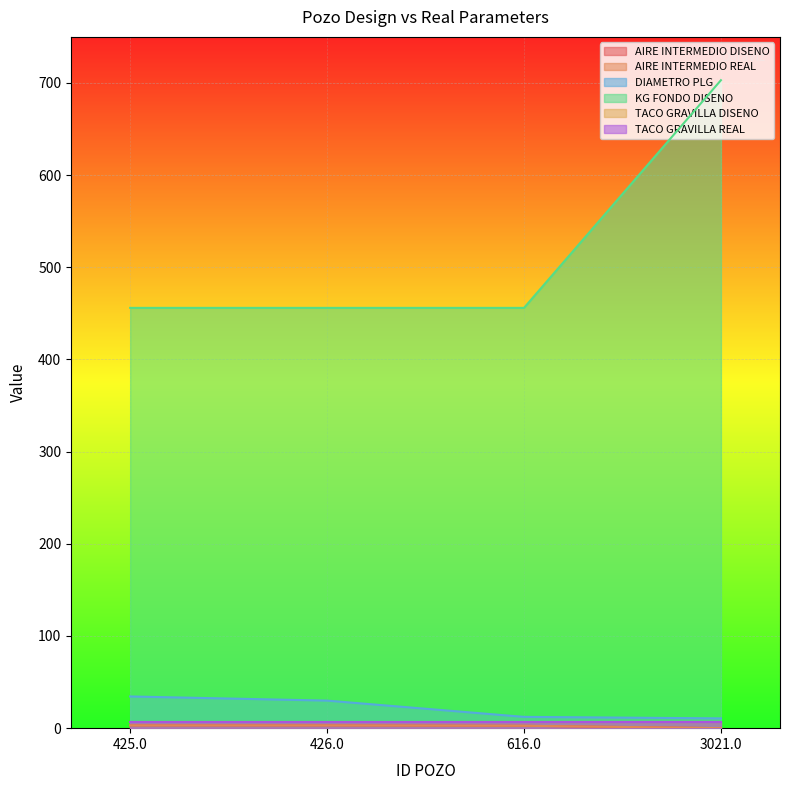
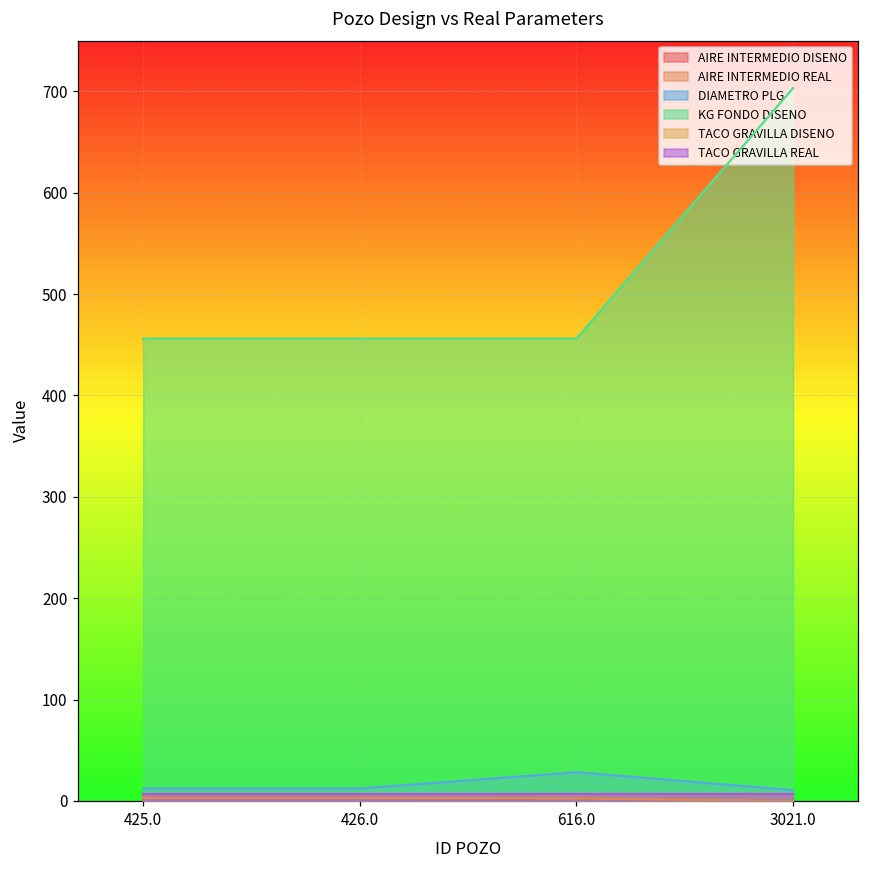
DIAMETRO PLG, 425.0: 30 -> 10
DIAMETRO PLG, 426.0: 30 -> 10
DIAMETRO PLG, 616.0: 10 -> 30
